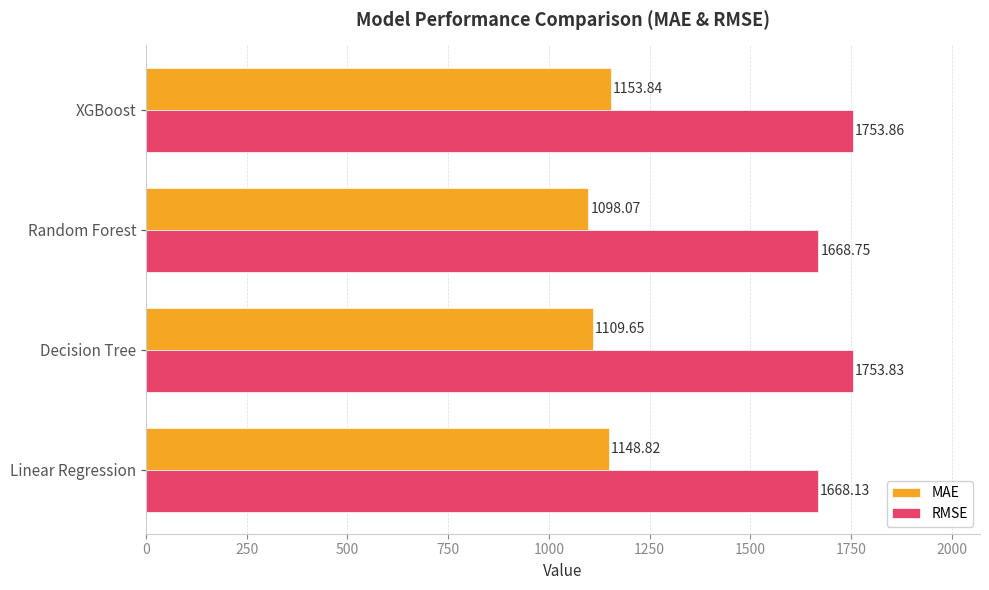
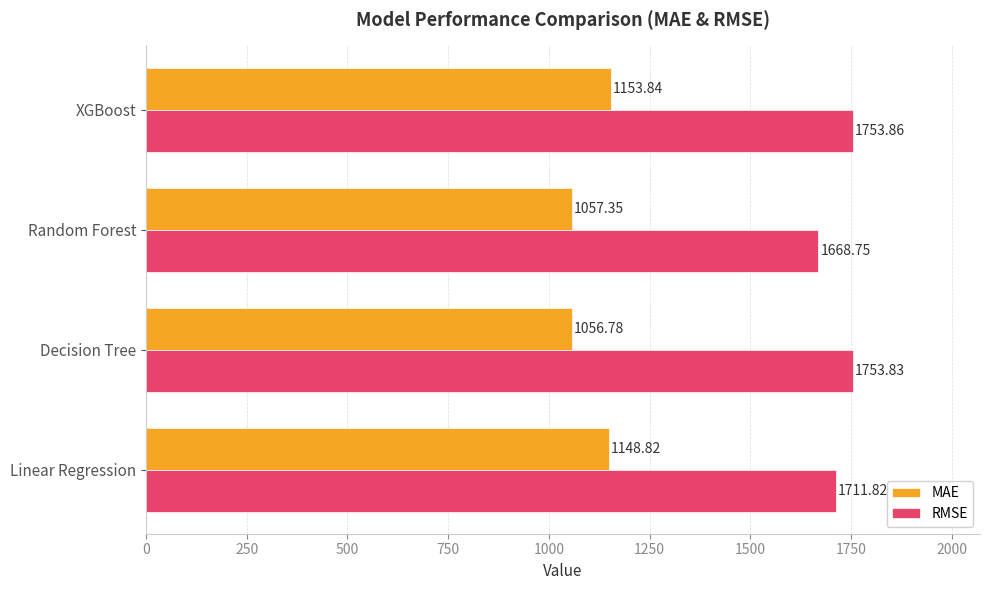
MAE, Random Forest: 1098.07 -> 1057.35
MAE, Decision Tree: 1109.65 -> 1056.78
RMSE, Linear Regression: 1668.13 -> 1711.82
